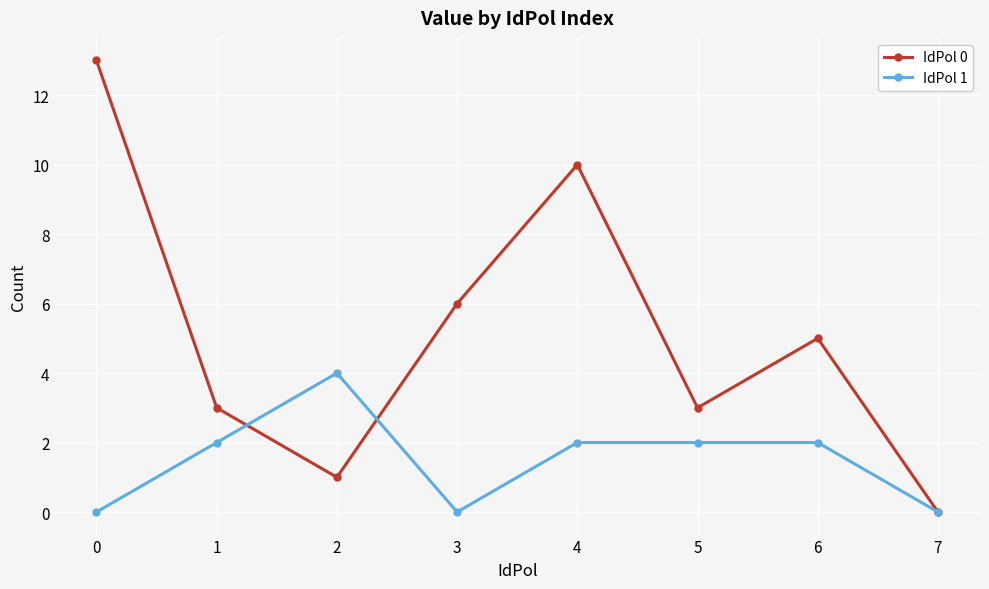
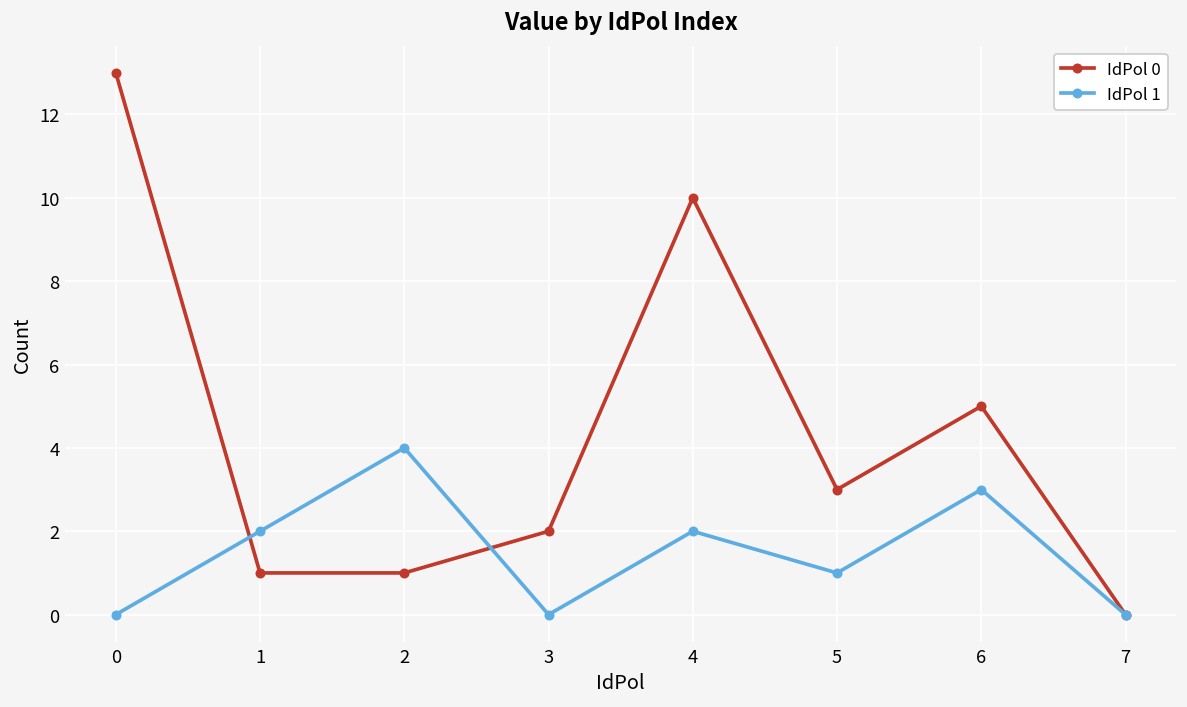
IdPol 0, 1: 3 -> 1
IdPol 0, 3: 6 -> 2
IdPol 1, 5: 2 -> 1
IdPol 1, 6: 2 -> 3
